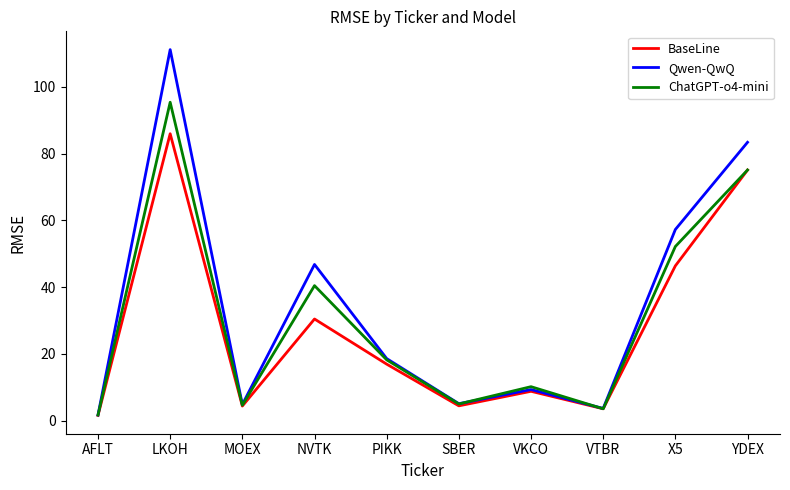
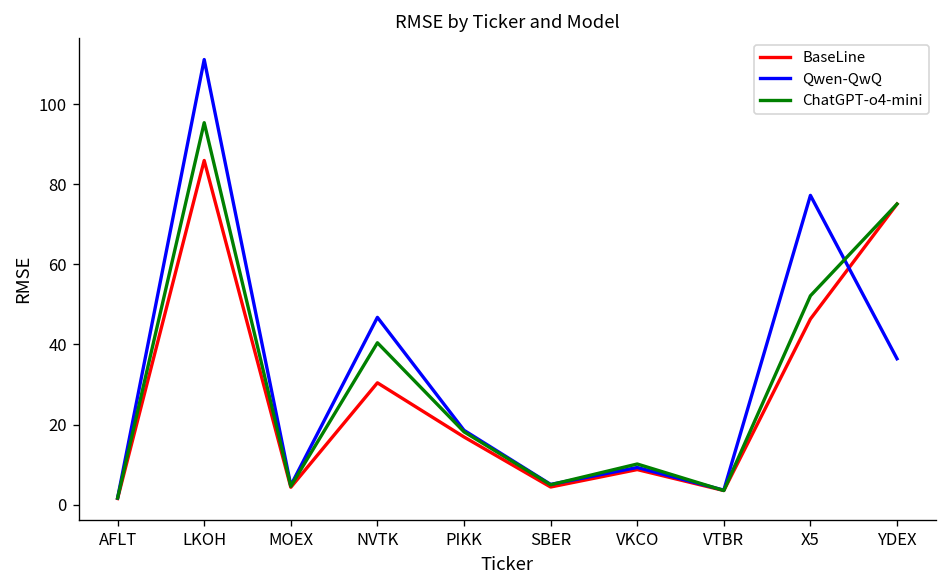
Qwen-QwQ, X5: 57 -> 77
Qwen-QwQ, YDEX: 83 -> 36
